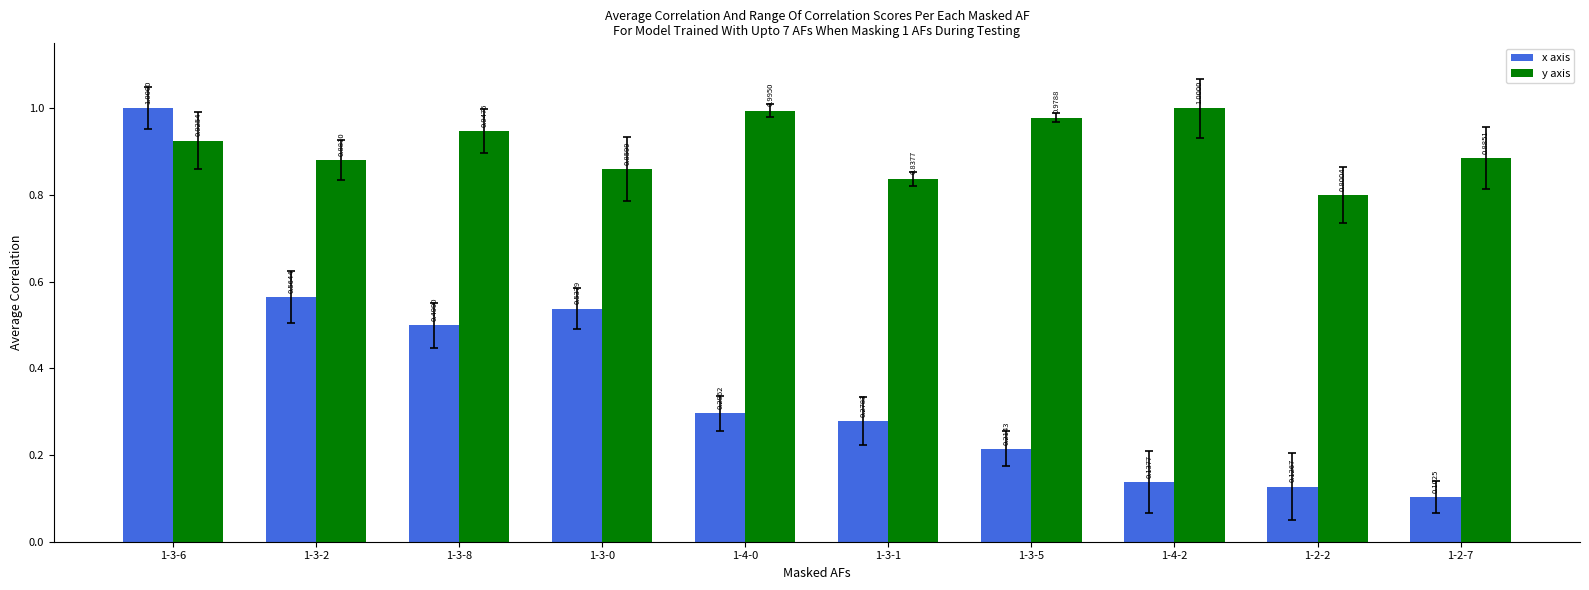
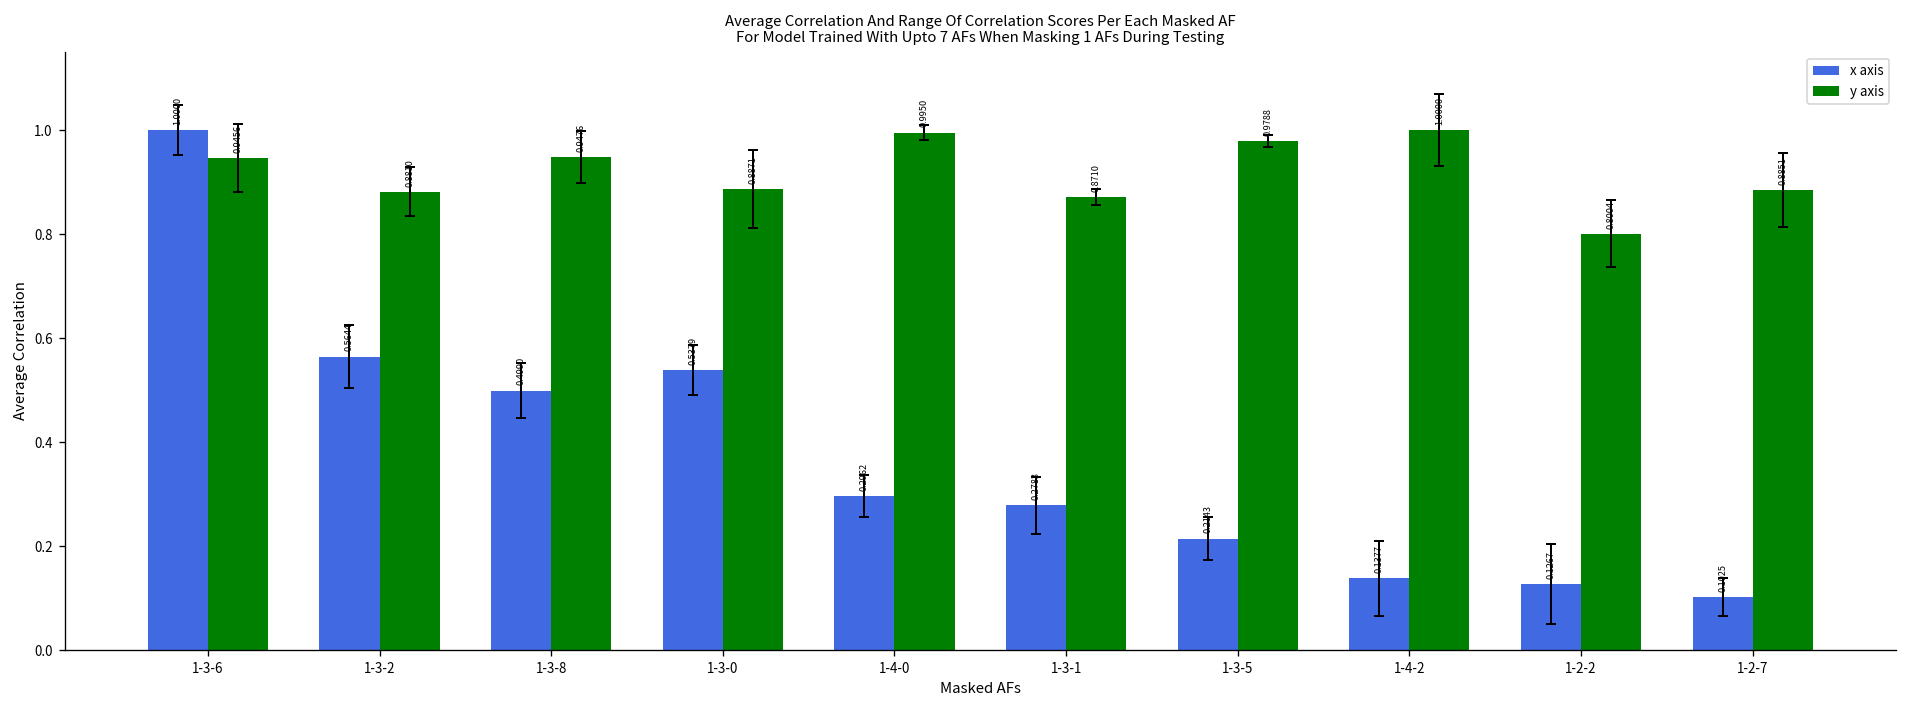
y axis, 1-3-6: 0.9254 -> 0.9456
y axis, 1-3-0: 0.8599 -> 0.8871
y axis, 1-3-1: 0.8377 -> 0.8710
